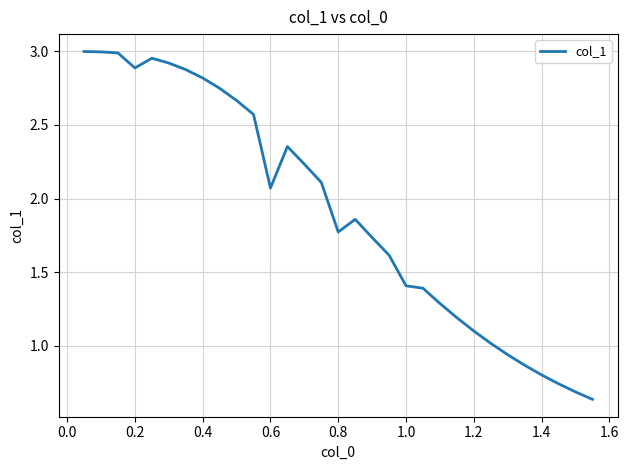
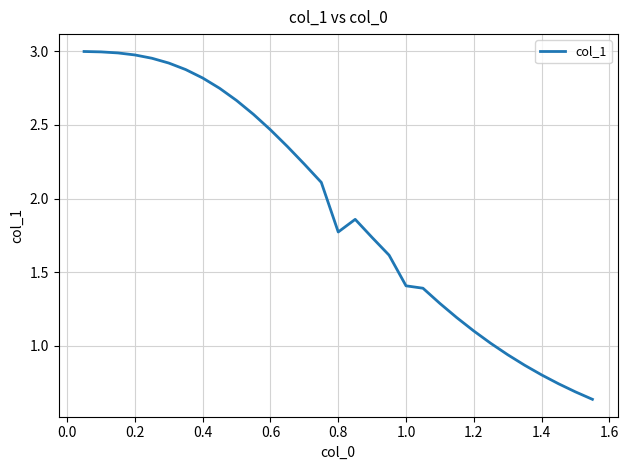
0.2: 2.89 -> 2.98
0.6: 2.07 -> 2.47
